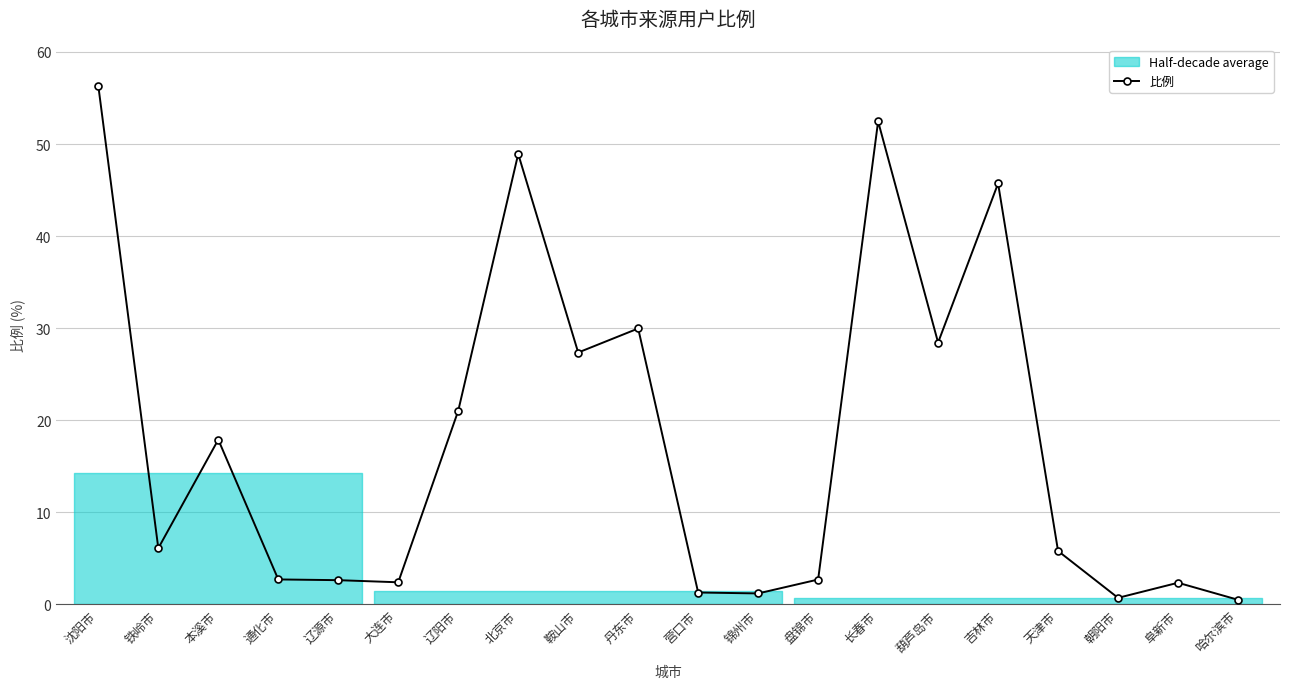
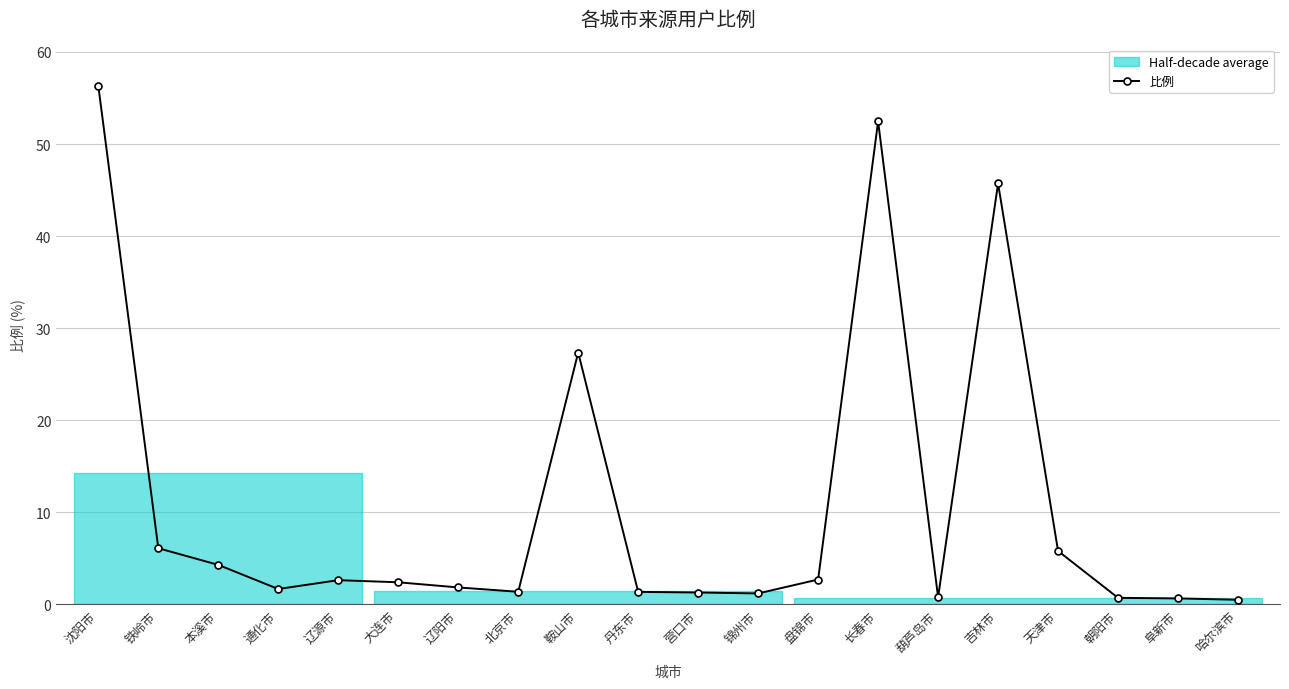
比例, 本溪市: 18 -> 4
比例, 通化市: 3 -> 2
比例, 辽阳市: 21 -> 2
比例, 北京市: 49 -> 1
比例, 丹东市: 30 -> 1
比例, 葫芦岛市: 28 -> 1
比例, 阜新市: 2 -> 1
